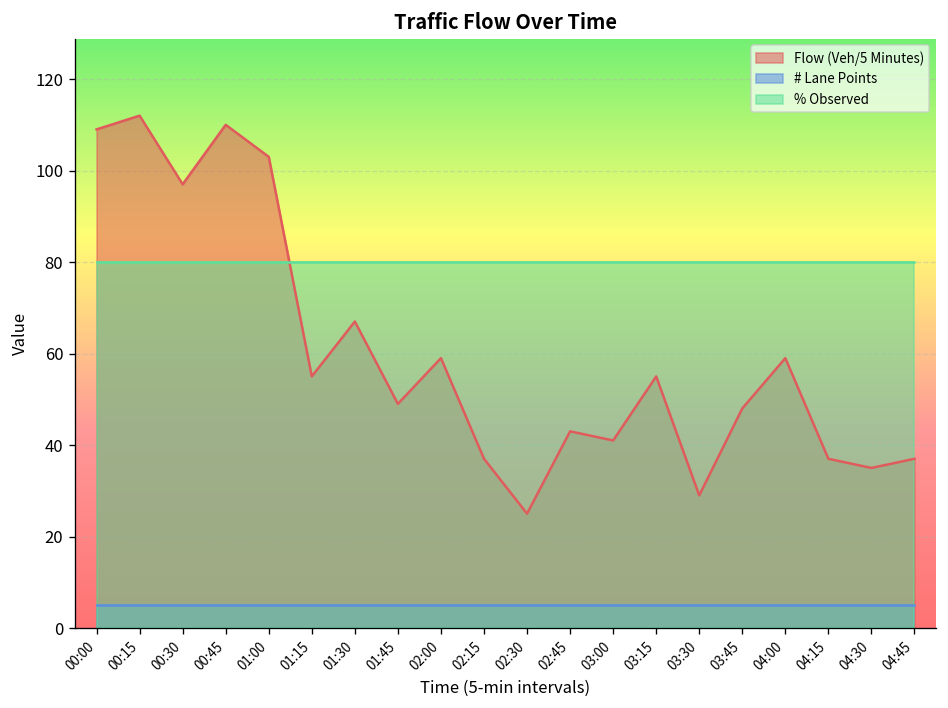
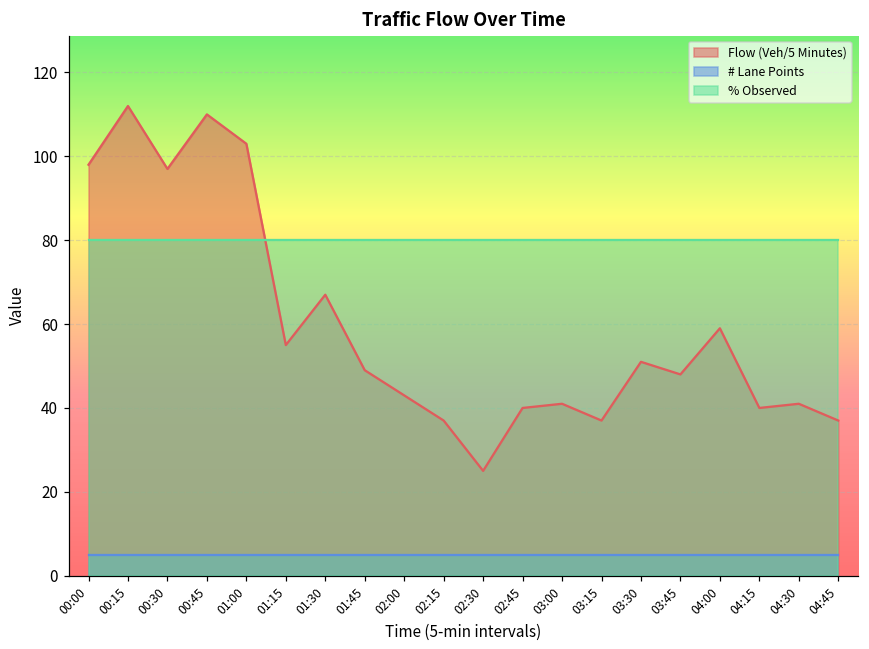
Flow (Veh/5 Minutes), 00:00: 109 -> 98
Flow (Veh/5 Minutes), 02:00: 59 -> 43
Flow (Veh/5 Minutes), 02:45: 43 -> 40
Flow (Veh/5 Minutes), 03:15: 55 -> 37
Flow (Veh/5 Minutes), 03:30: 29 -> 51
Flow (Veh/5 Minutes), 04:15: 37 -> 40
Flow (Veh/5 Minutes), 04:30: 35 -> 41
